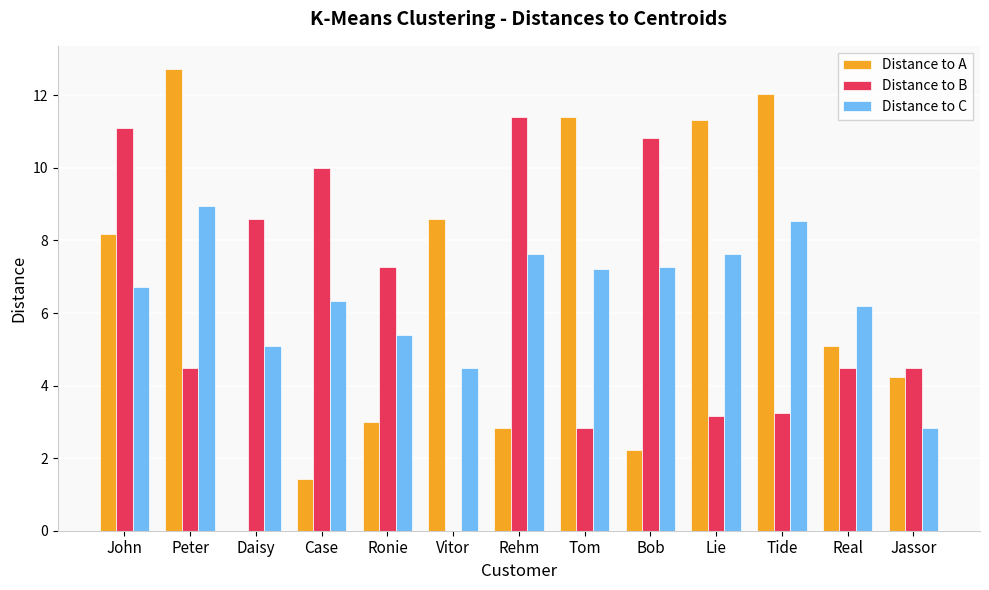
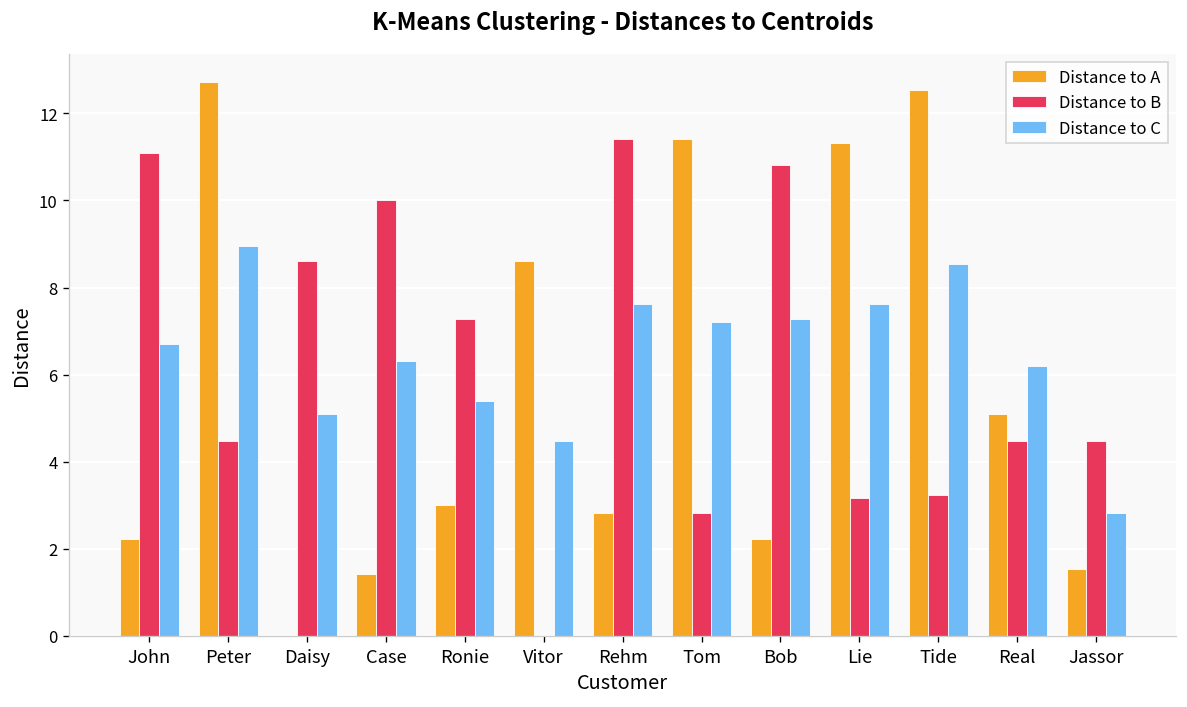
Distance to A, John: 8.2 -> 2.2
Distance to A, Tide: 12.0 -> 12.5
Distance to A, Jassor: 4.2 -> 1.5
